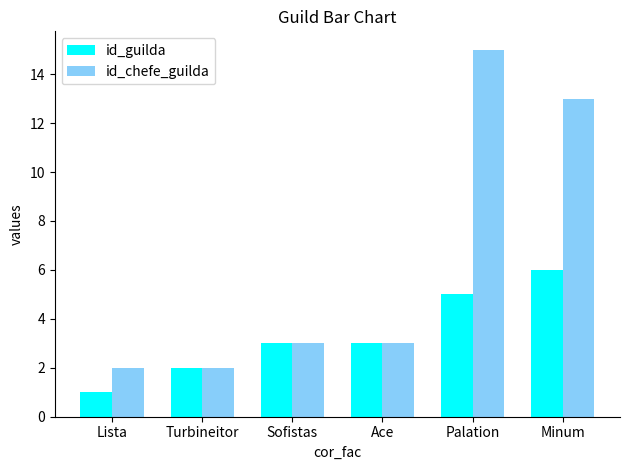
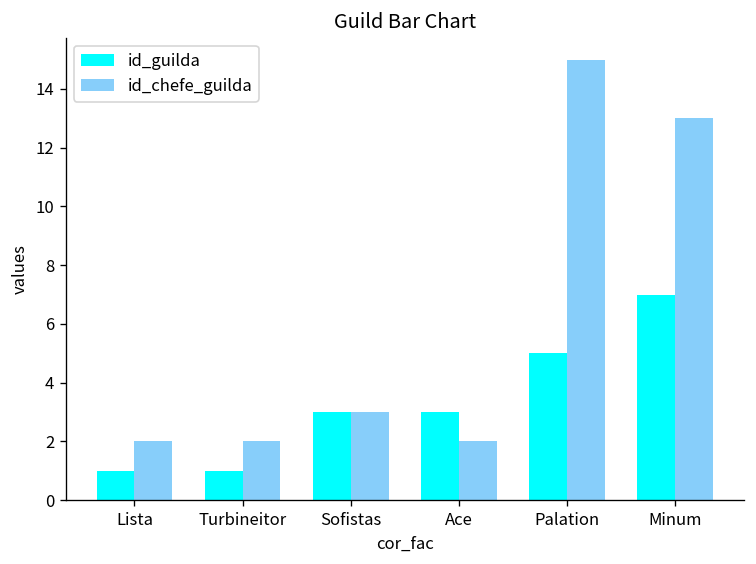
id_guilda, Turbineitor: 2 -> 1
id_chefe_guilda, Ace: 3 -> 2
id_guilda, Minum: 6 -> 7
